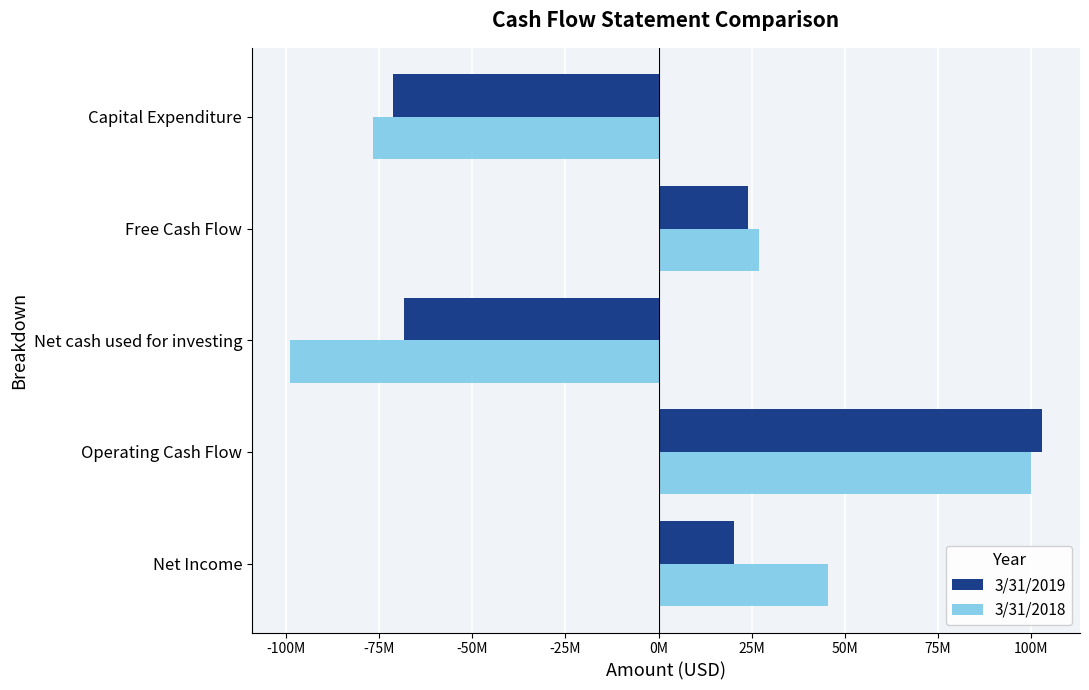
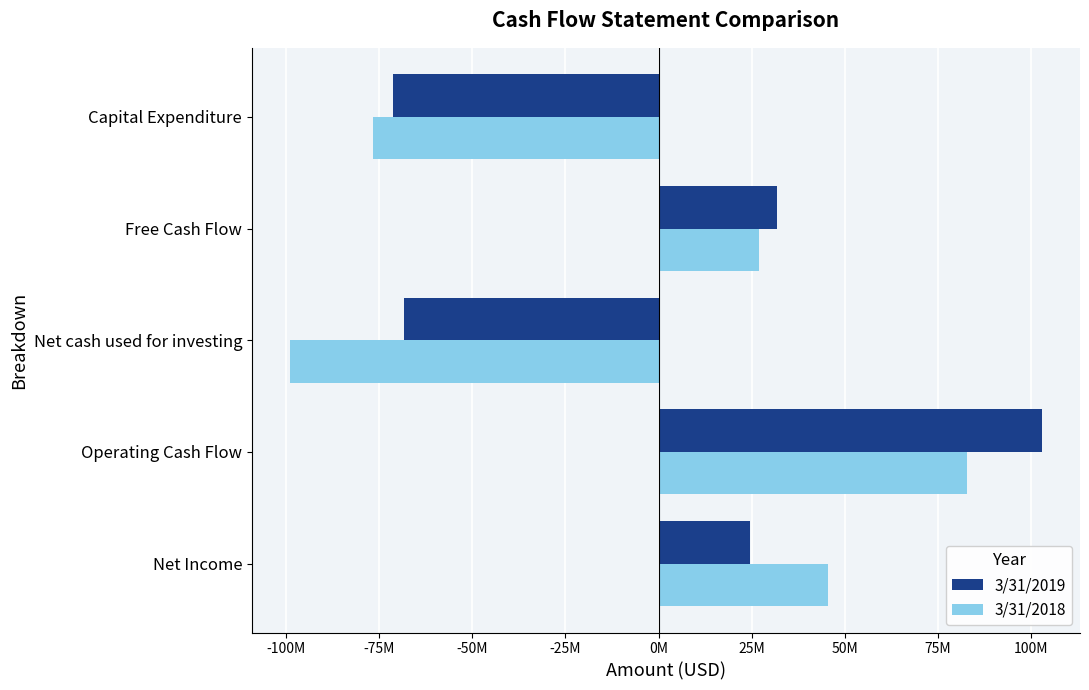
3/31/2019, Free Cash Flow: 24000000 -> 32000000
3/31/2018, Operating Cash Flow: 100000000 -> 83000000
3/31/2019, Net Income: 20000000 -> 25000000
